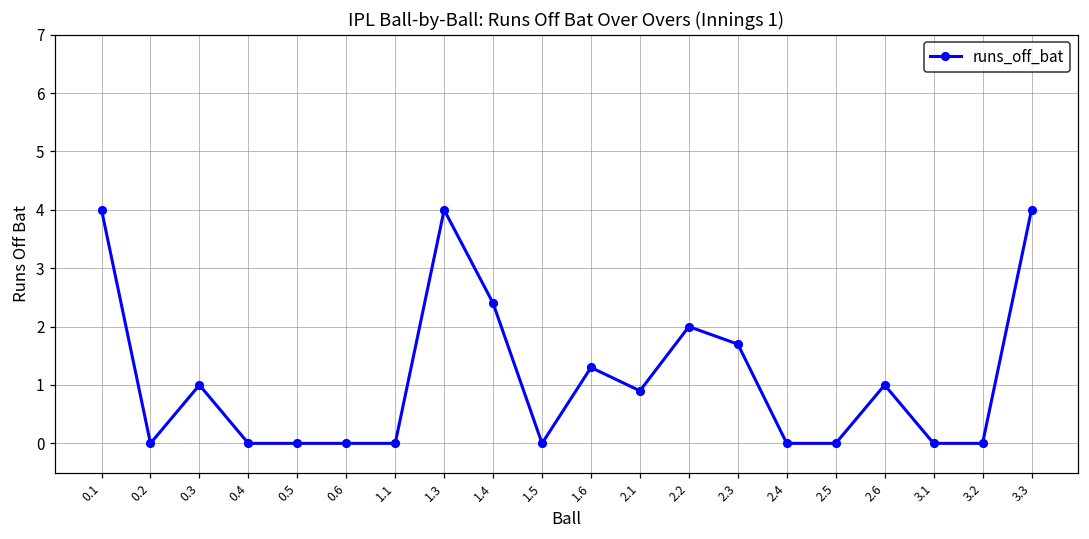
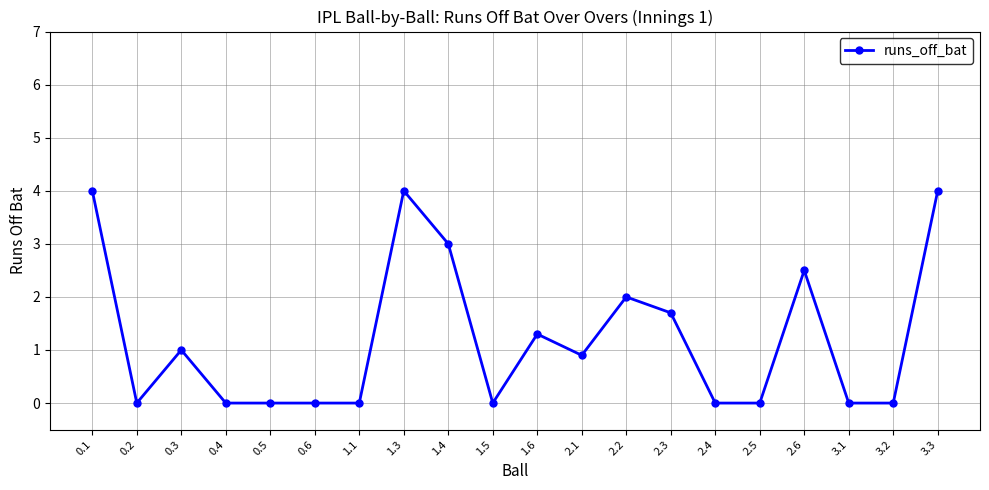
1.4: 2.4 -> 3.0
2.6: 1.0 -> 2.5
